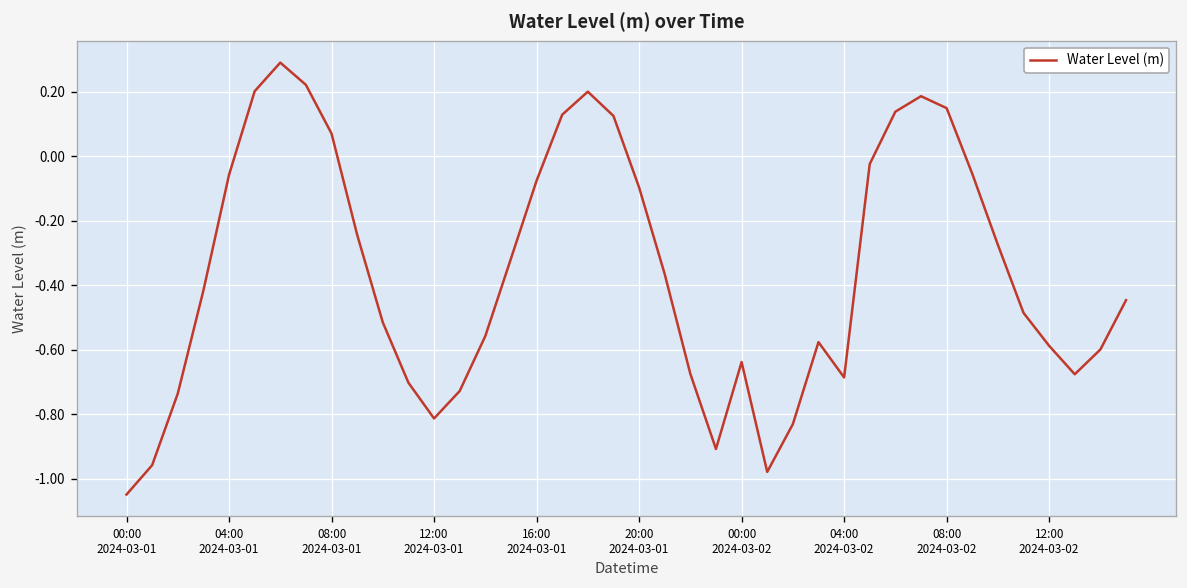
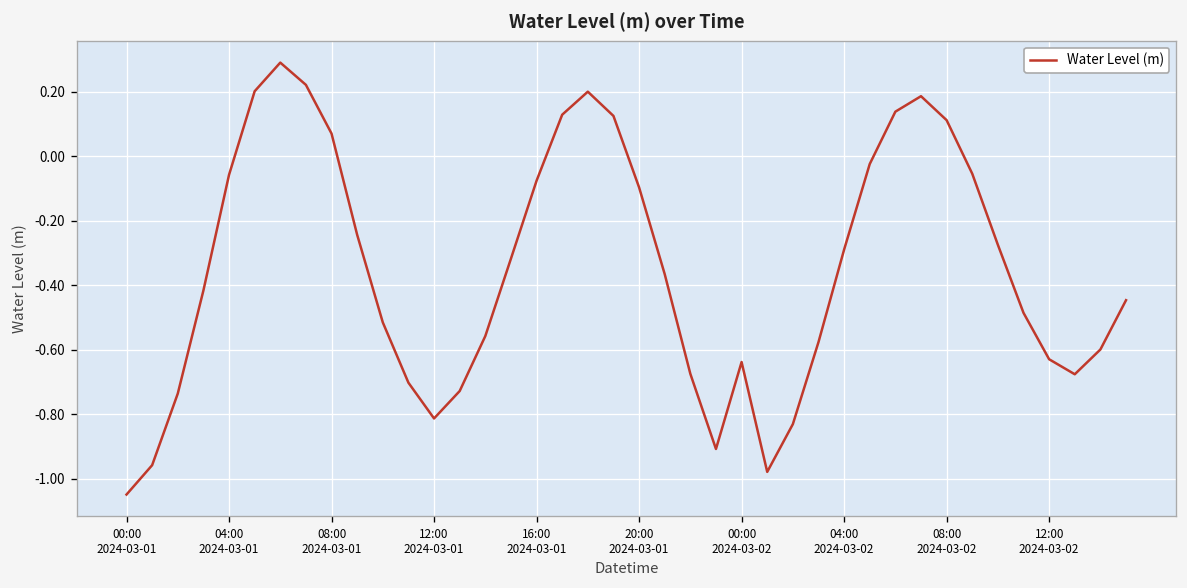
04:00 2024-03-02: -0.69 -> -0.29
08:00 2024-03-02: 0.15 -> 0.11
12:00 2024-03-02: -0.59 -> -0.63
